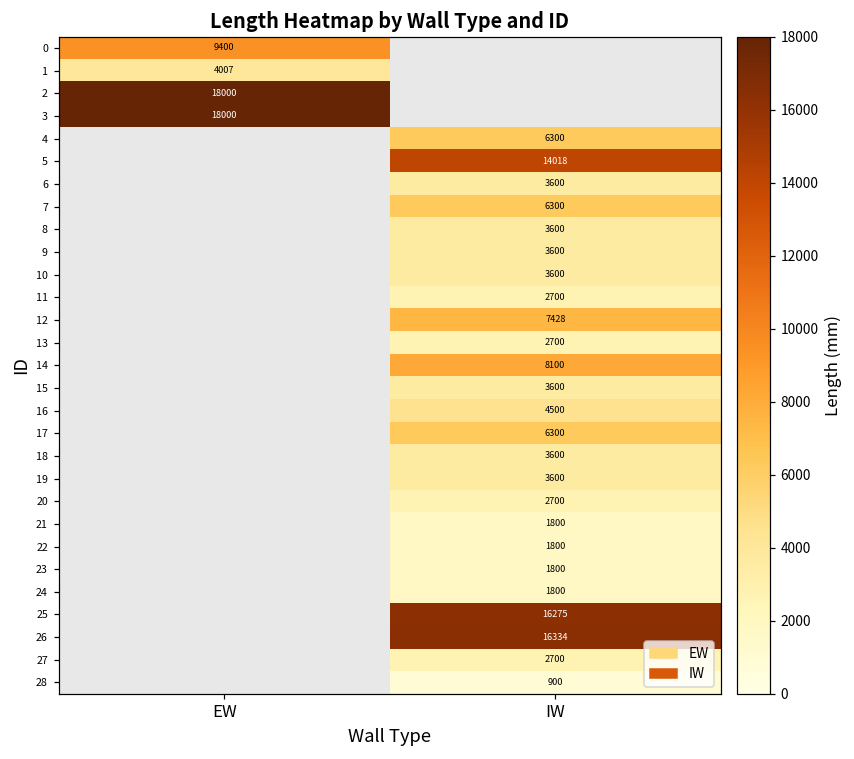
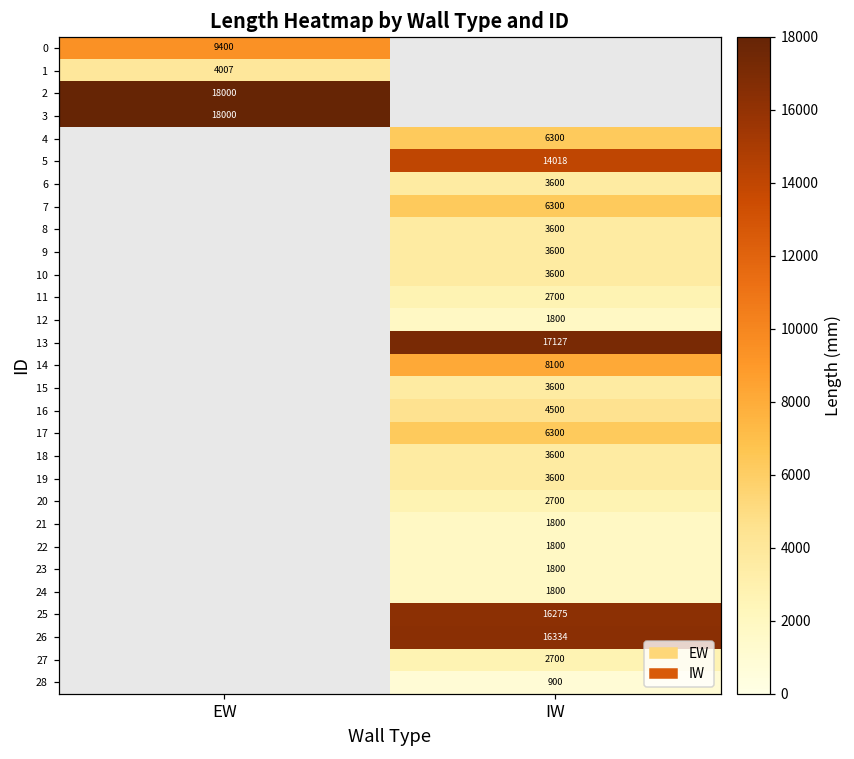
12, IW: 7428 -> 1800
13, IW: 2700 -> 17127
